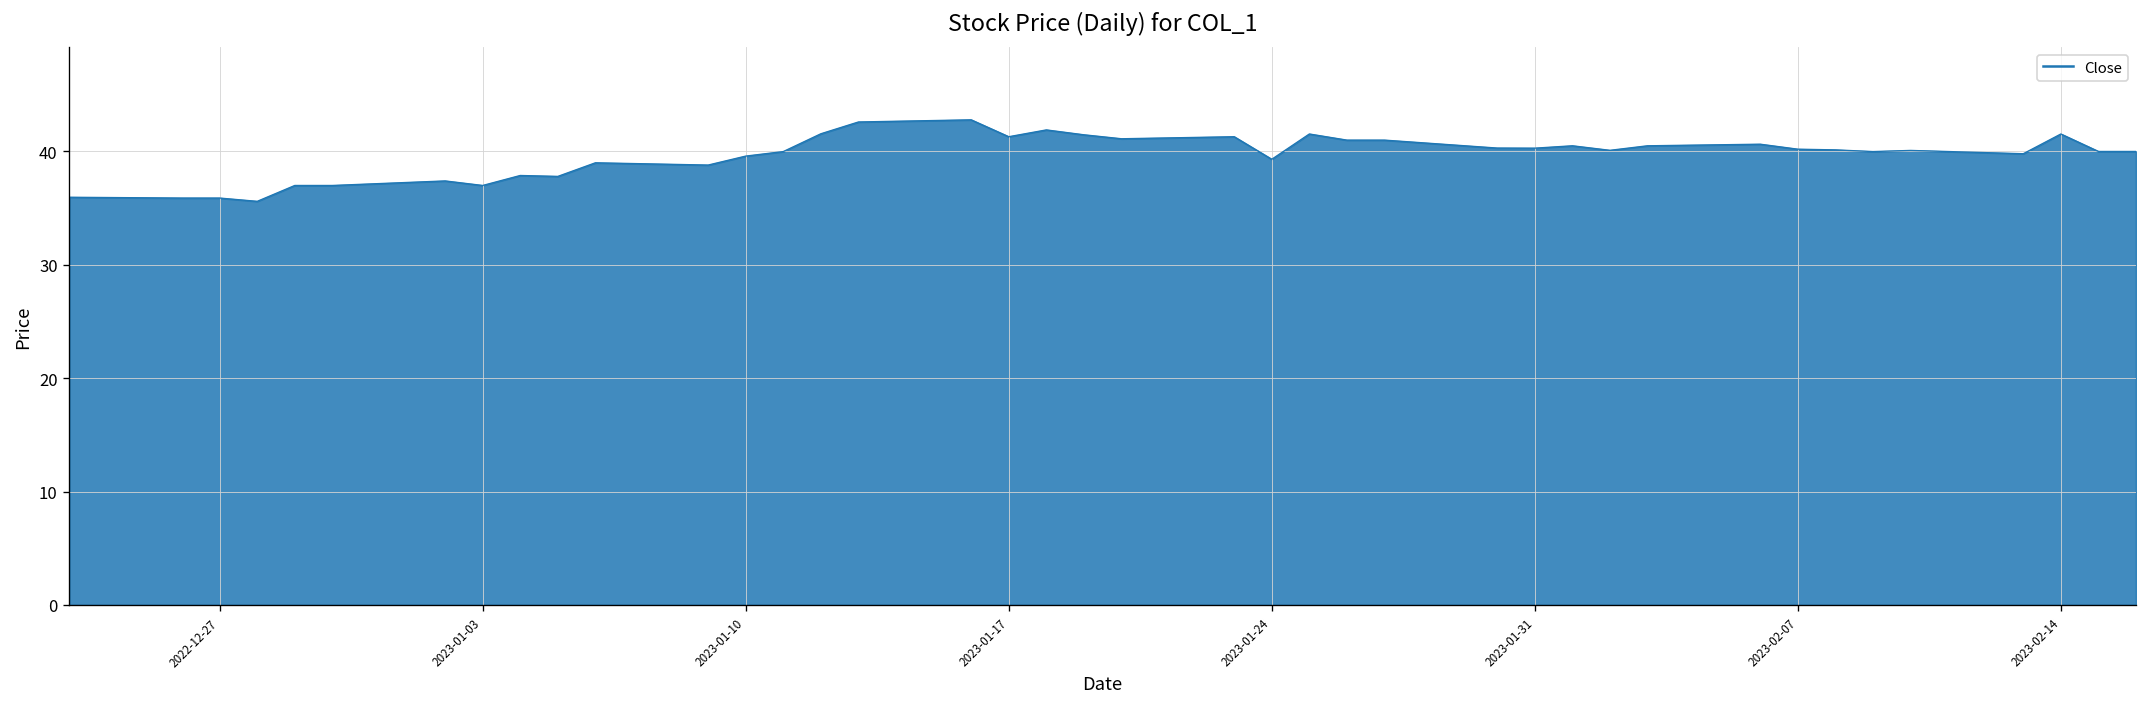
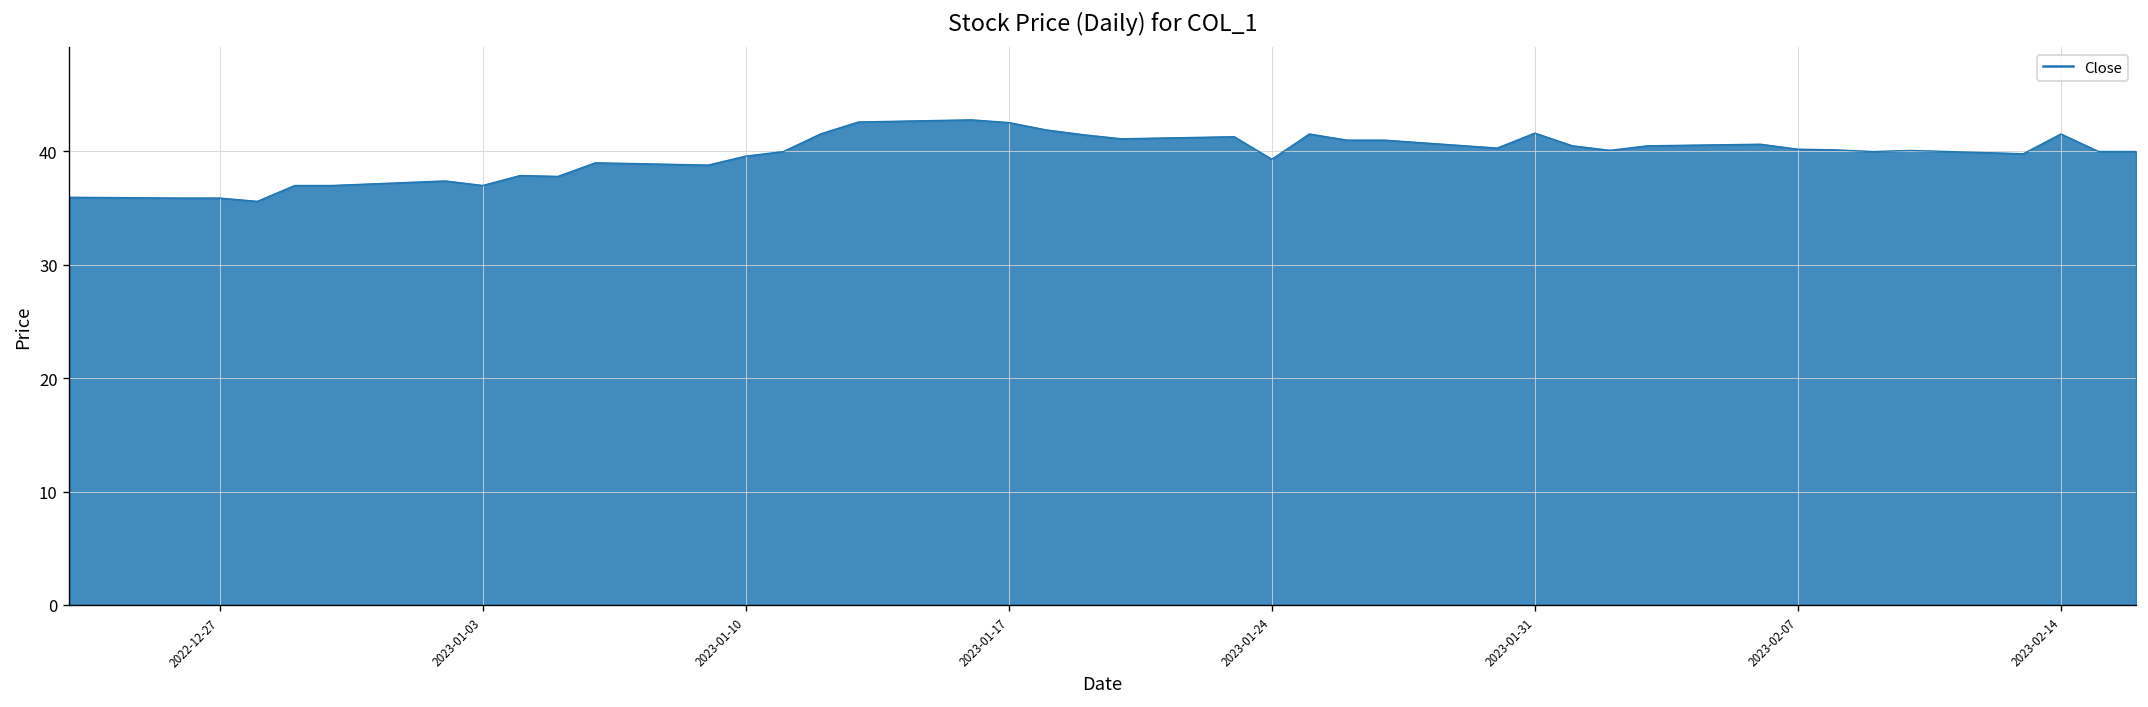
2023-01-17: 41 -> 43
2023-01-31: 40 -> 42
